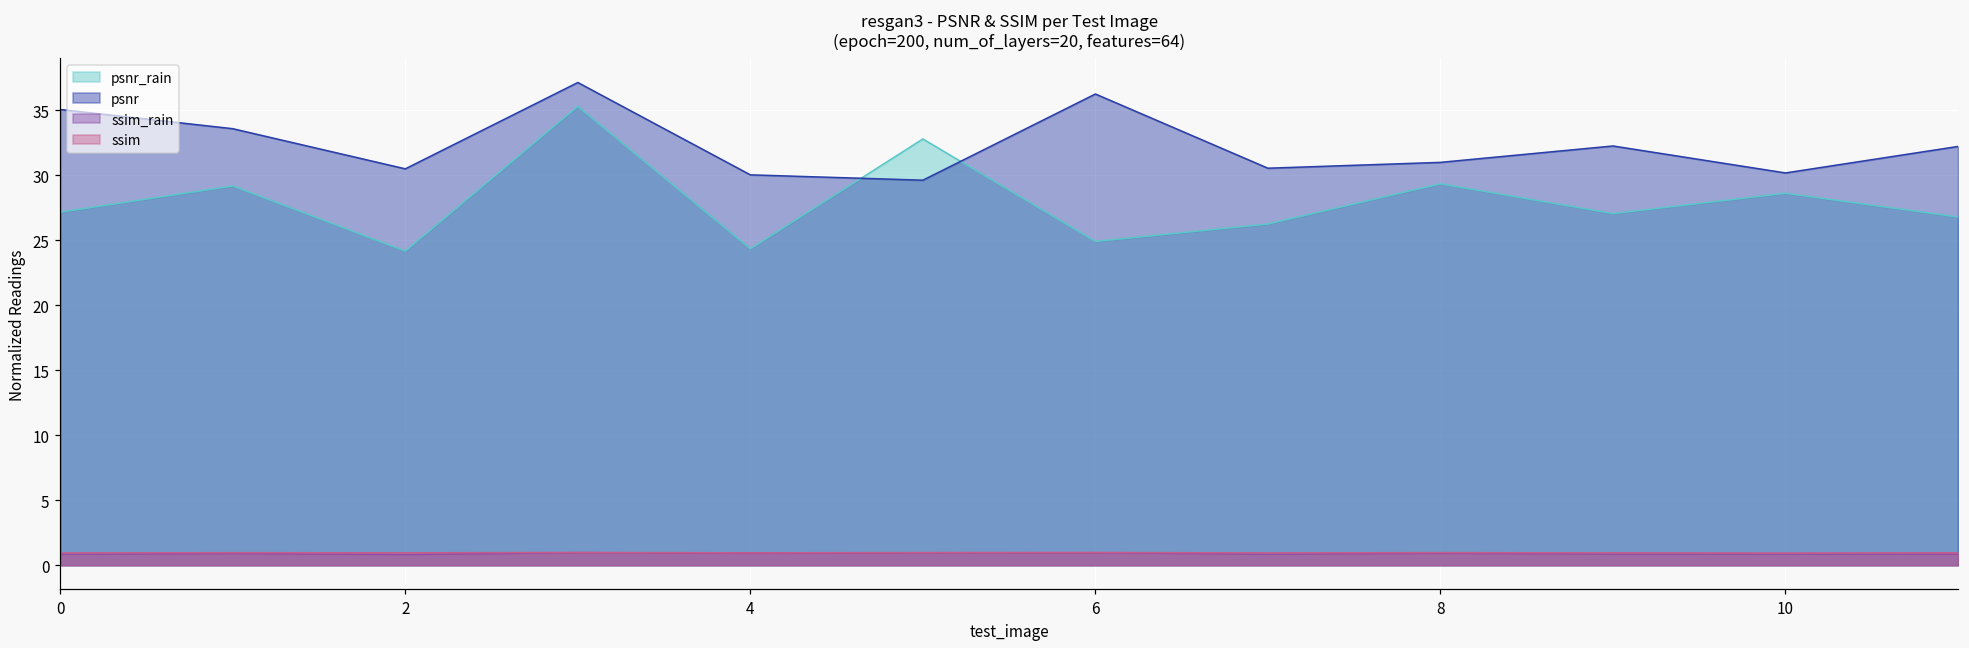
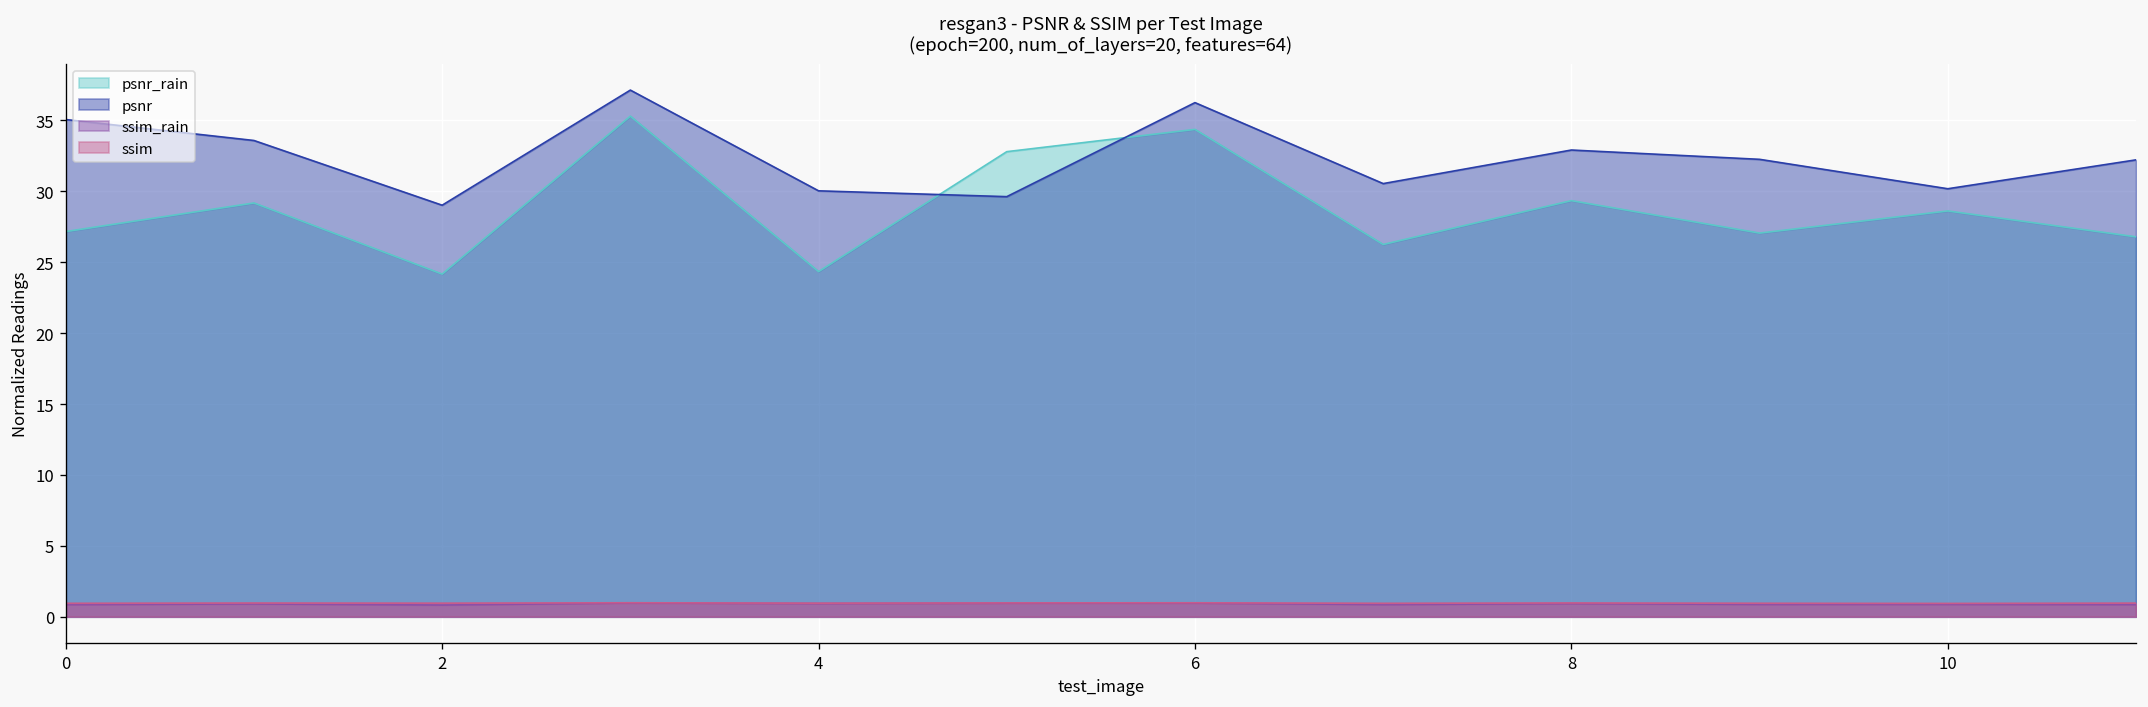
psnr, 2: 30.5 -> 29.0
psnr_rain, 6: 24.9 -> 34.4
psnr, 8: 31.0 -> 32.9
